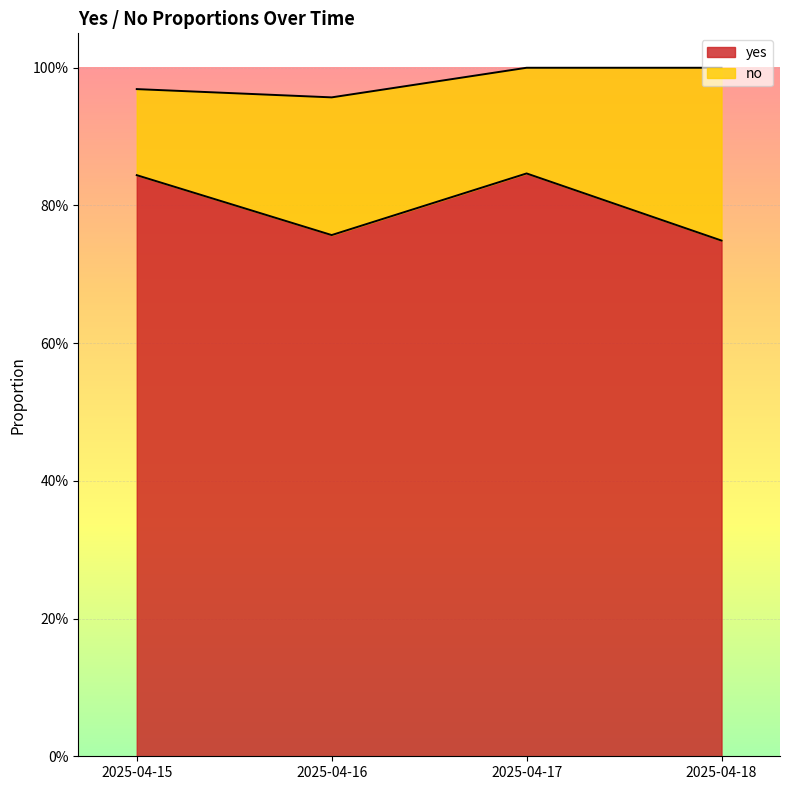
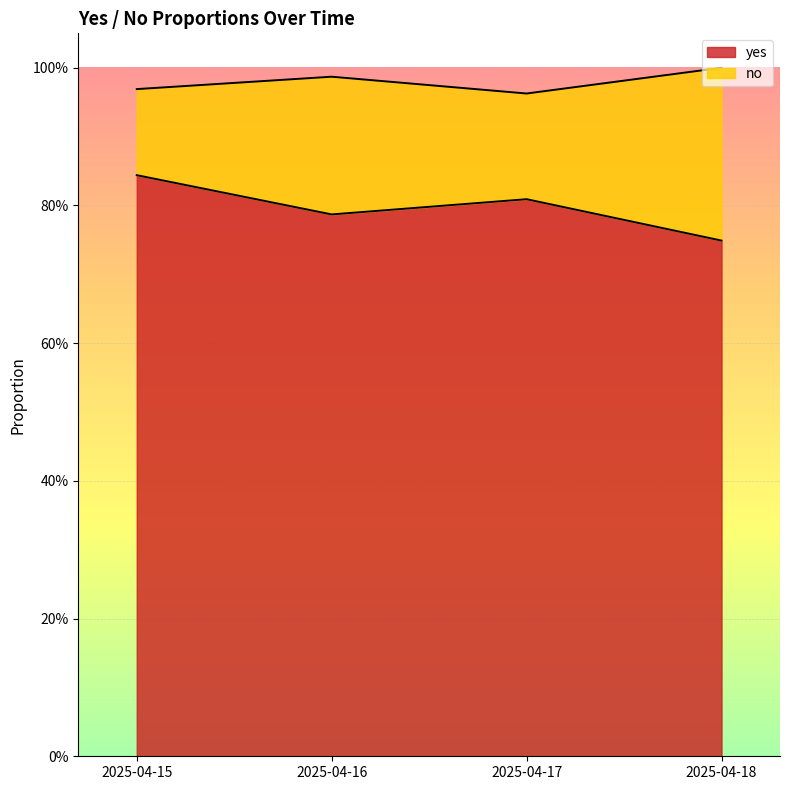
yes, 2025-04-16: 76% -> 79%
yes, 2025-04-17: 85% -> 81%
